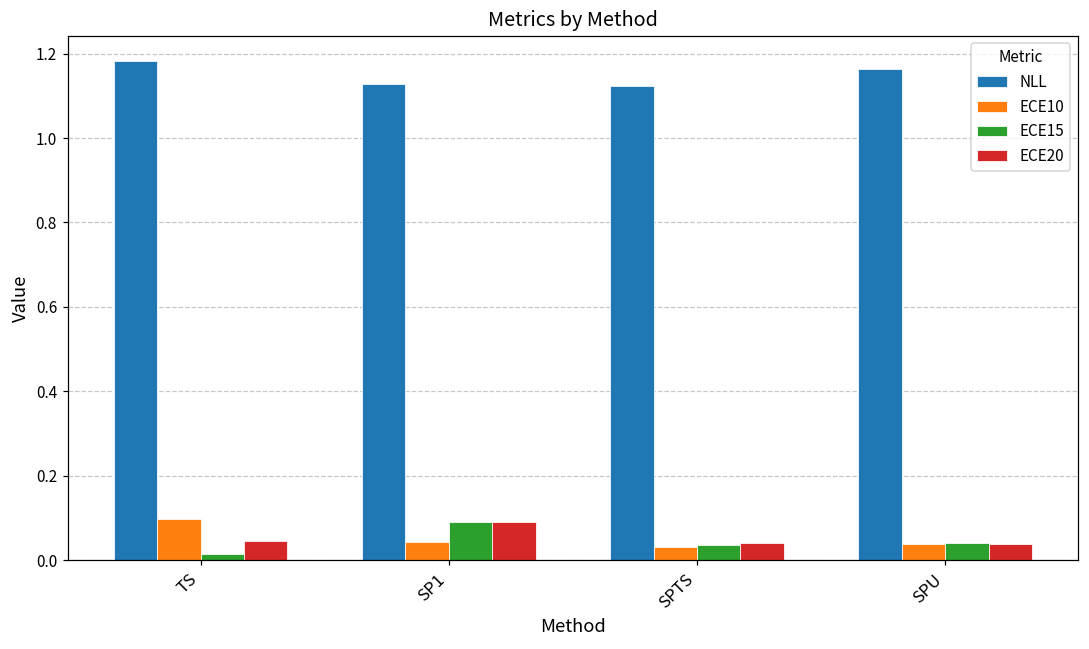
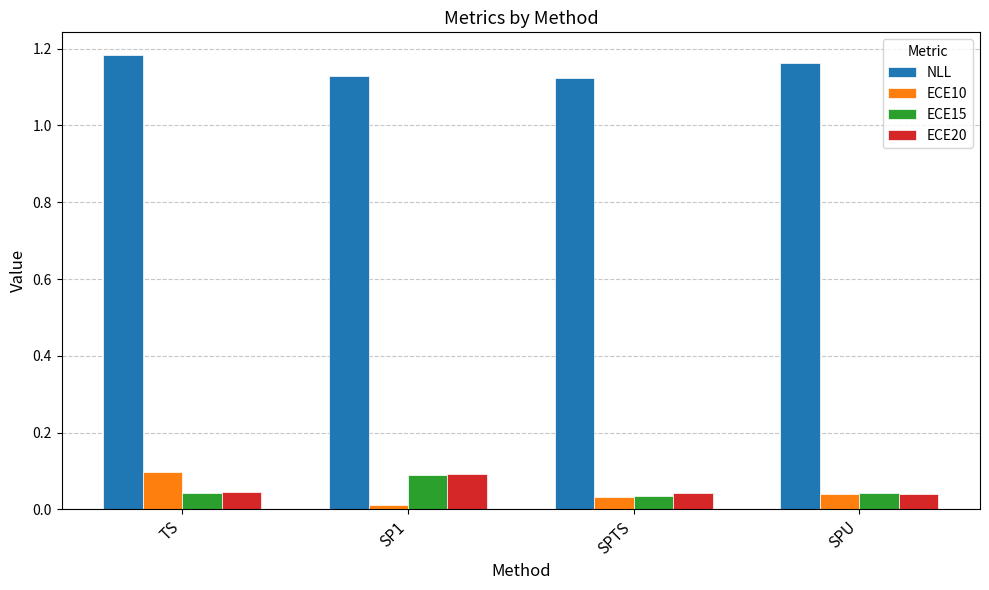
ECE15, TS: 0.01 -> 0.04
ECE10, SP1: 0.04 -> 0.01
